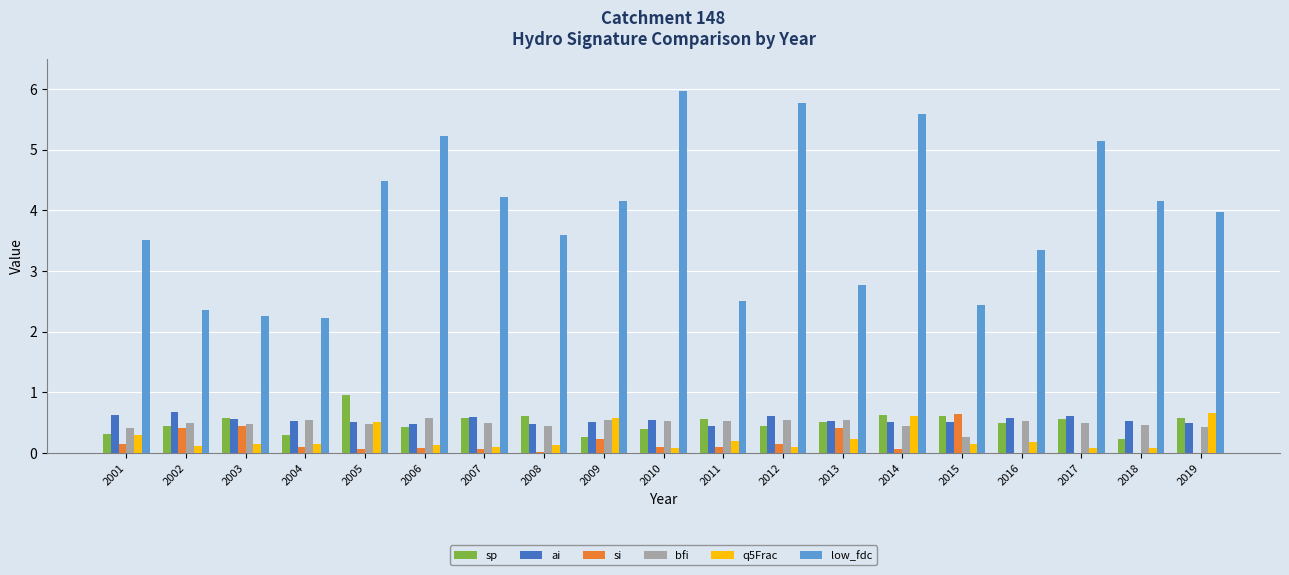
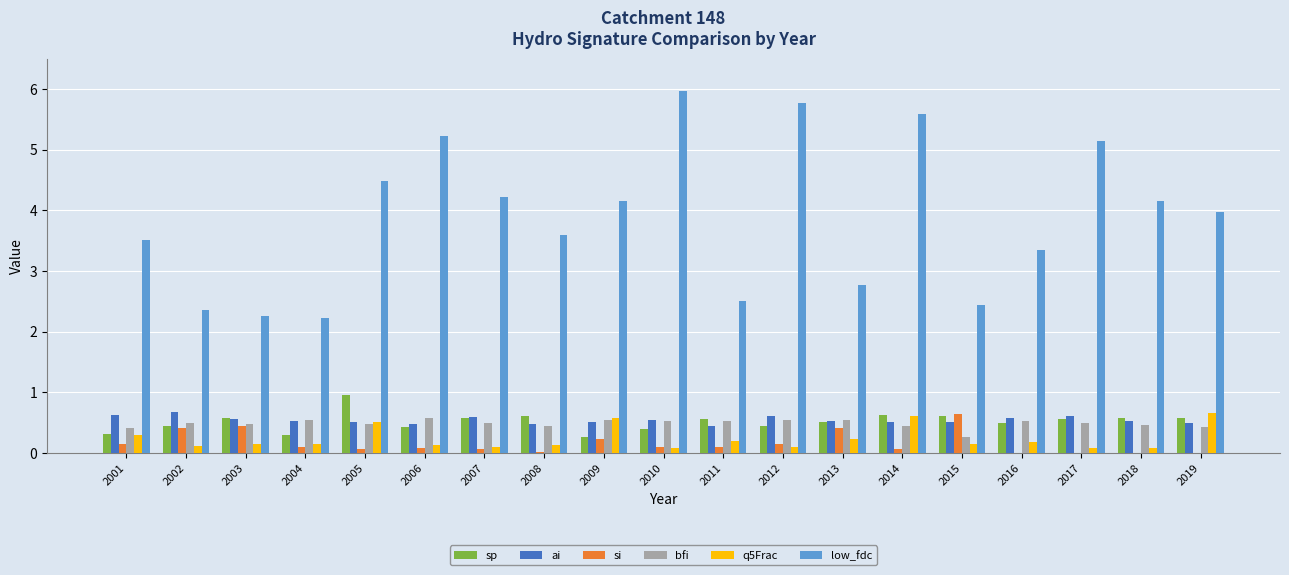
sp, 2018: 0.2 -> 0.6
